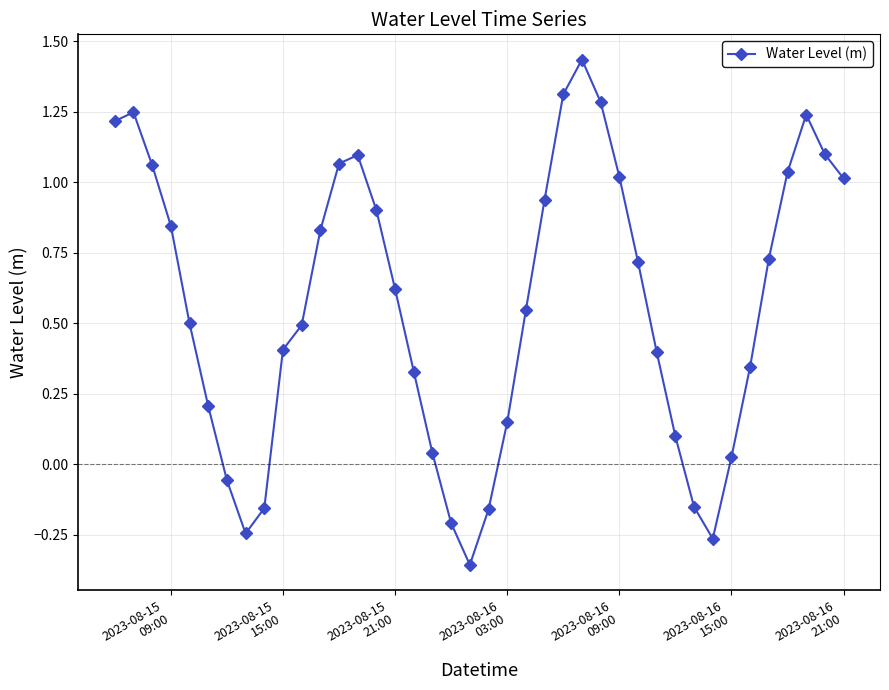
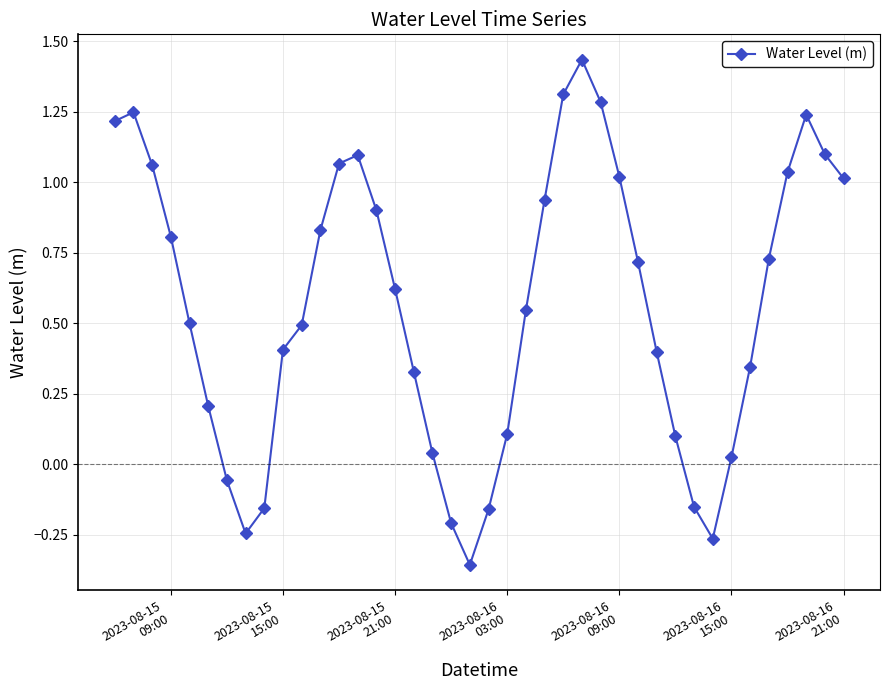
2023-08-15 09:00: 0.85 -> 0.81
2023-08-16 03:00: 0.15 -> 0.11
